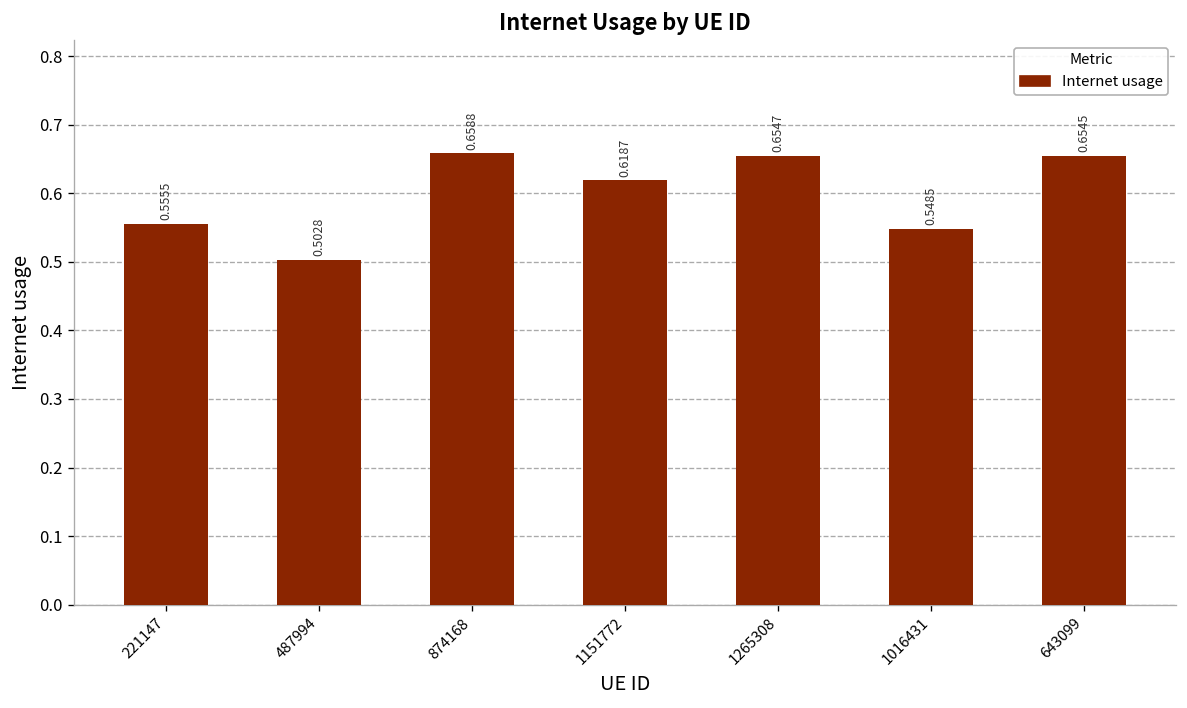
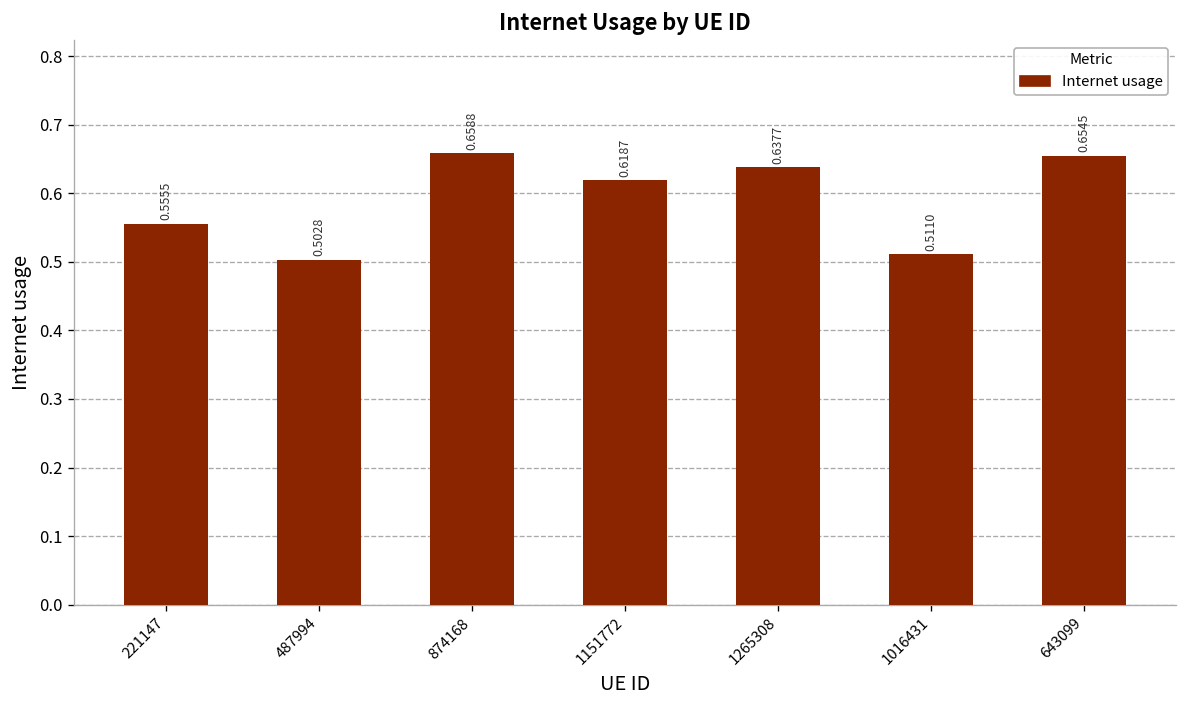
1265308: 0.6547 -> 0.6377
1016431: 0.5485 -> 0.5110
